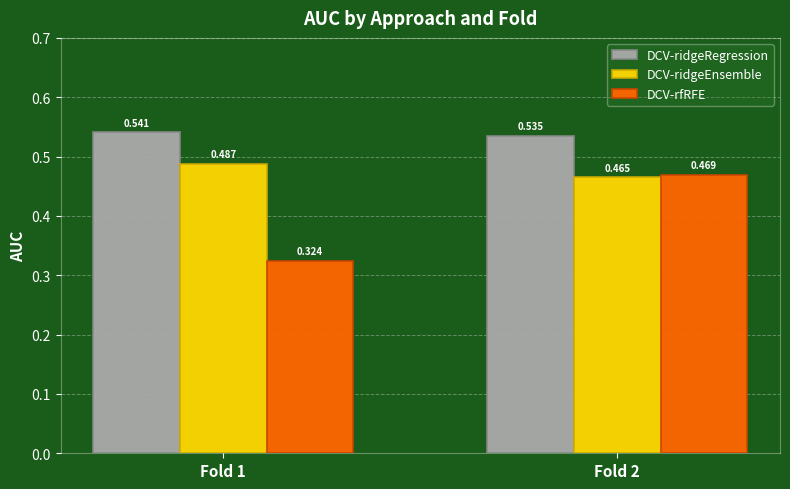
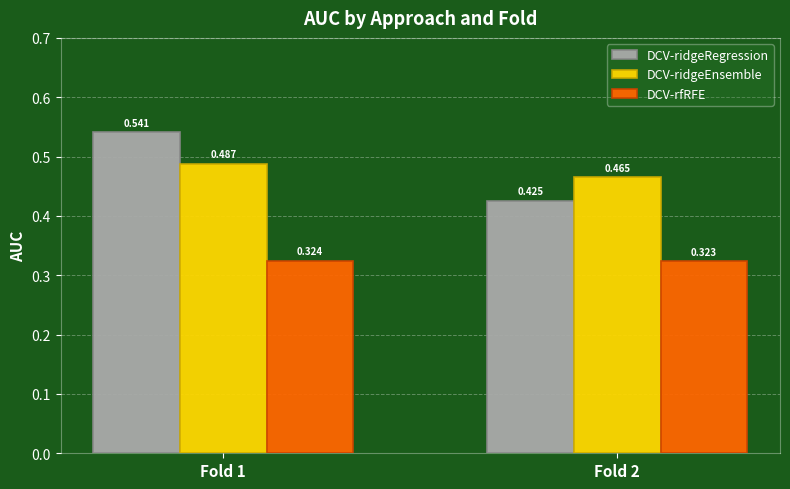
DCV-ridgeRegression, Fold 2: 0.535 -> 0.425
DCV-rfRFE, Fold 2: 0.469 -> 0.323
